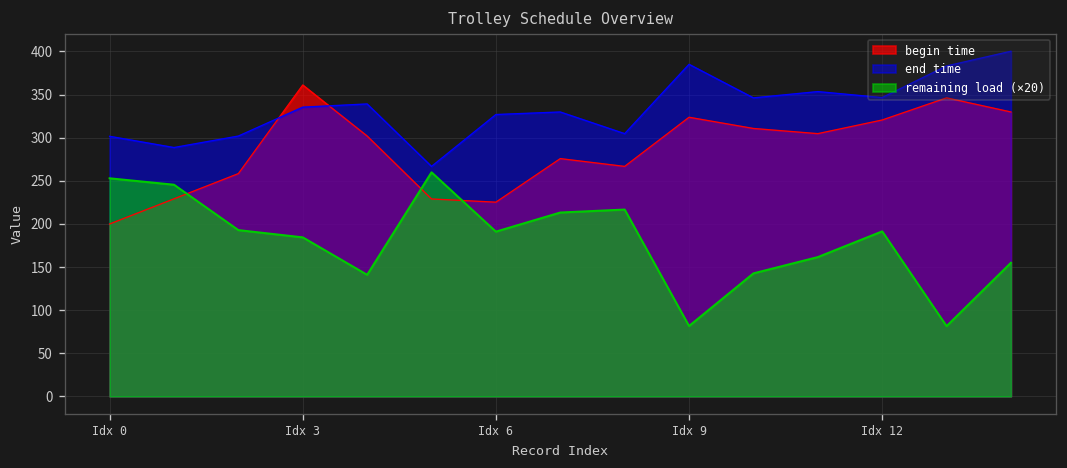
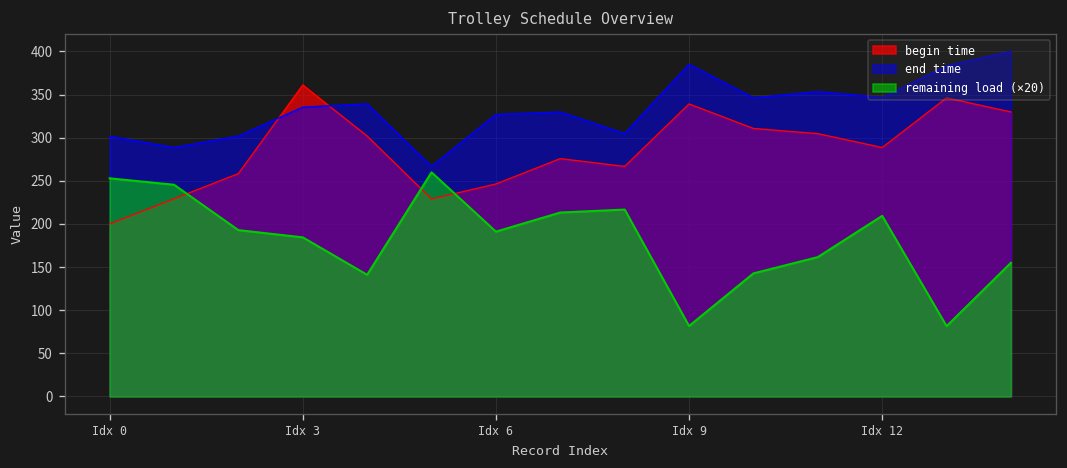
begin time, Idx 6: 230 -> 250
begin time, Idx 9: 320 -> 340
begin time, Idx 12: 320 -> 290
remaining load (×20), Idx 12: 190 -> 210
